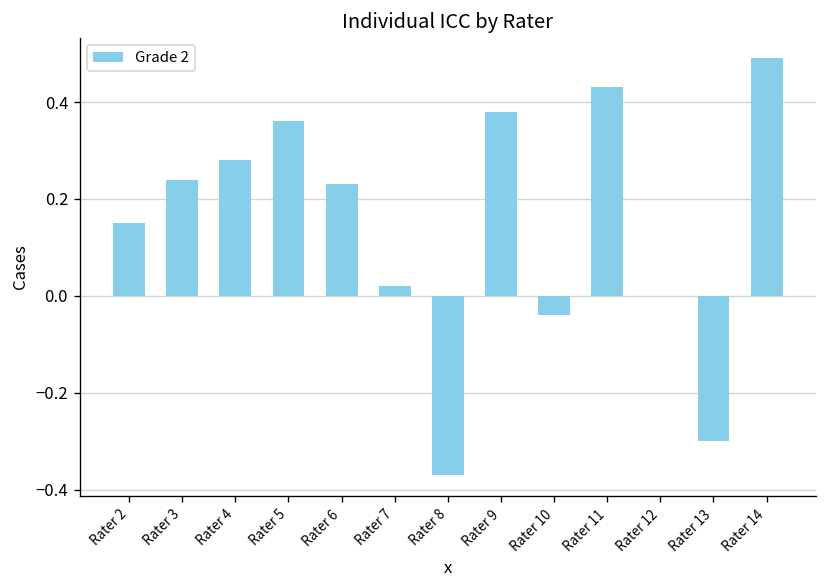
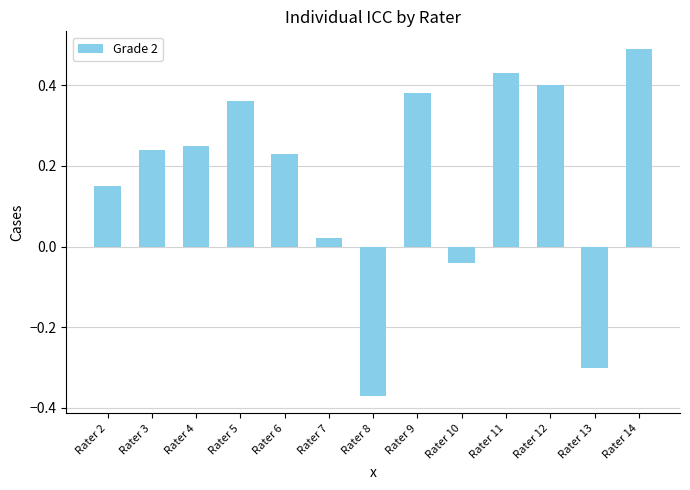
Rater 4: 0.28 -> 0.25
Rater 12: 0.0 -> 0.4
